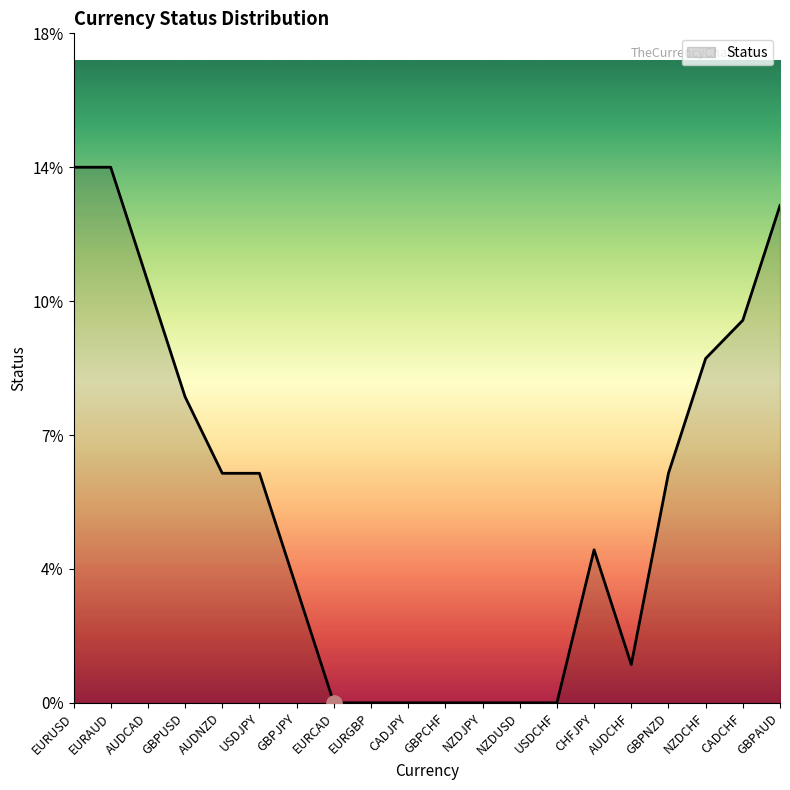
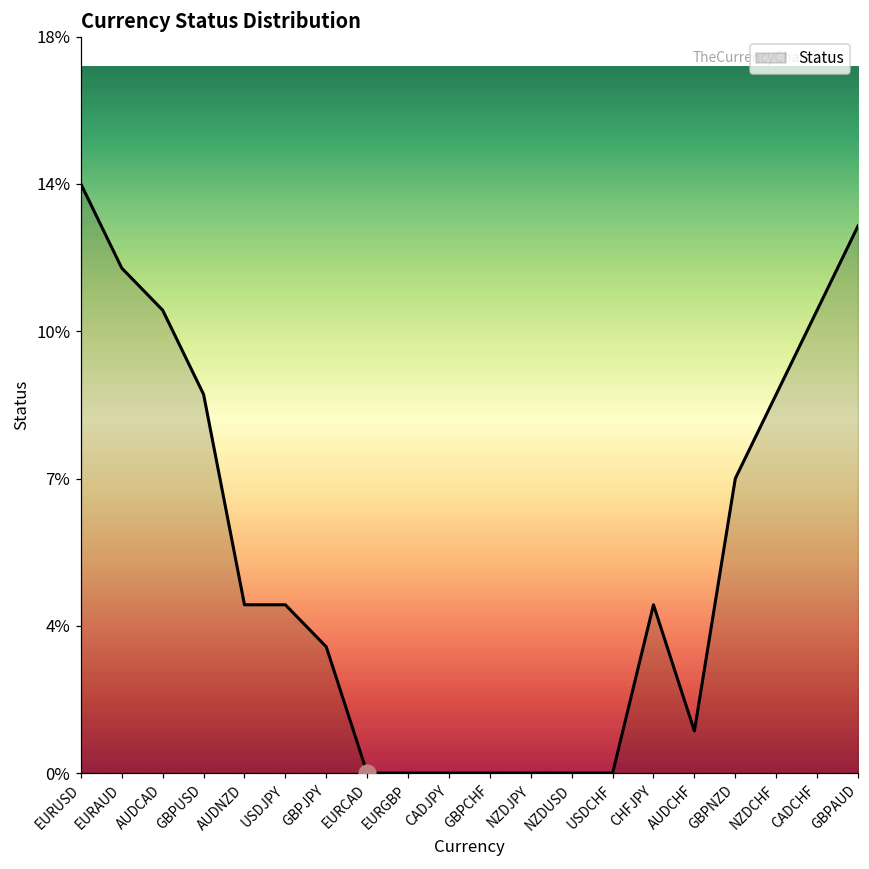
Status, EURAUD: 14% -> 12%
Status, GBPUSD: 8% -> 9%
Status, AUDNZD: 6% -> 4%
Status, USDJPY: 6% -> 4%
Status, GBPNZD: 6% -> 7%
Status, CADCHF: 10% -> 11%
